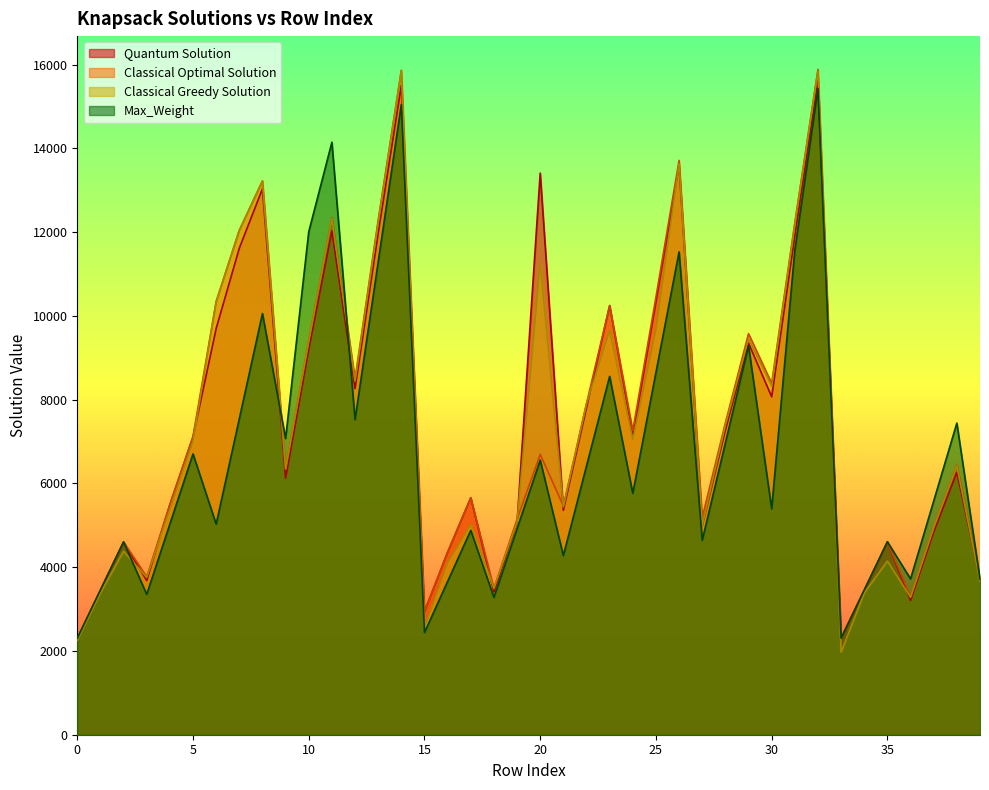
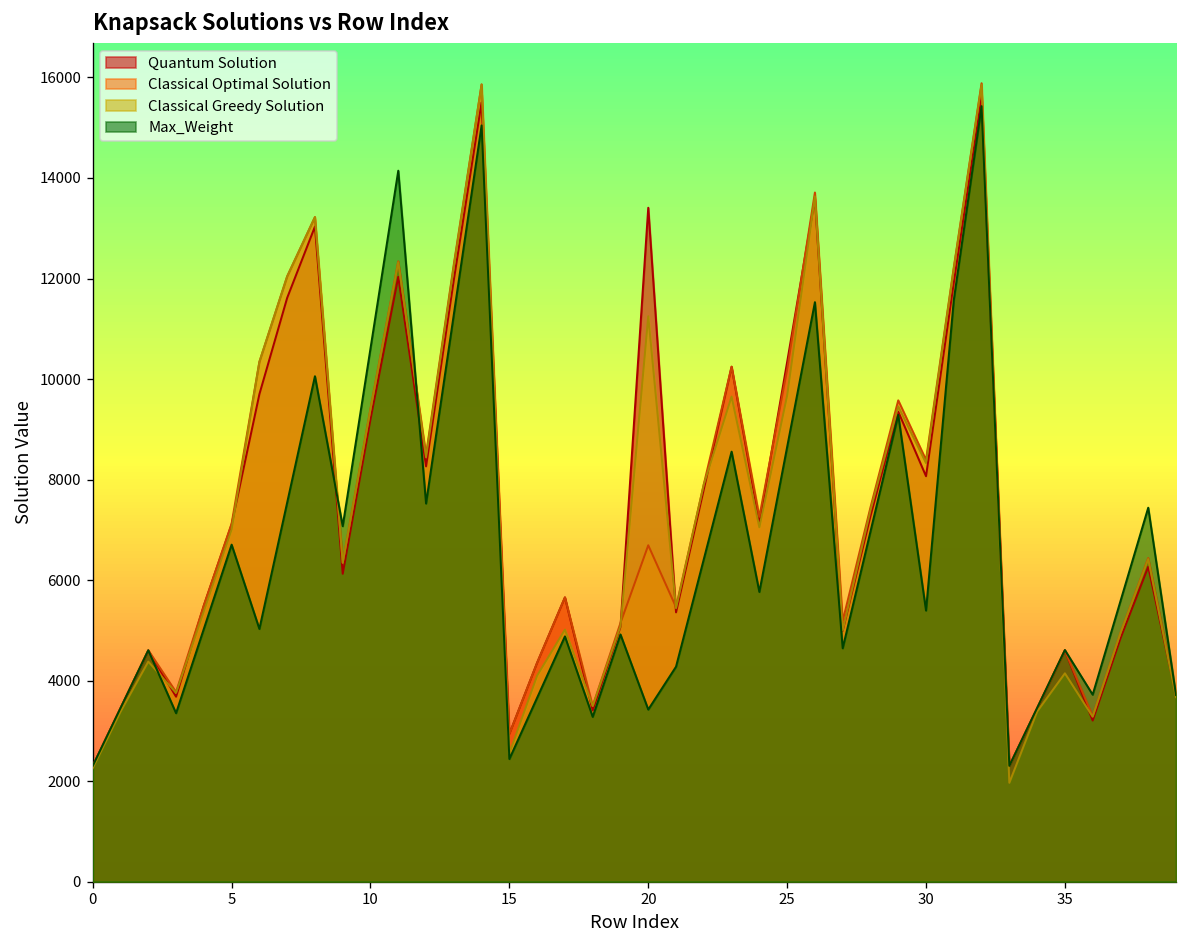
Max_Weight, 10: 12000 -> 10600
Max_Weight, 20: 6600 -> 3400
Classical Optimal Solution, 25: 10400 -> 10200
